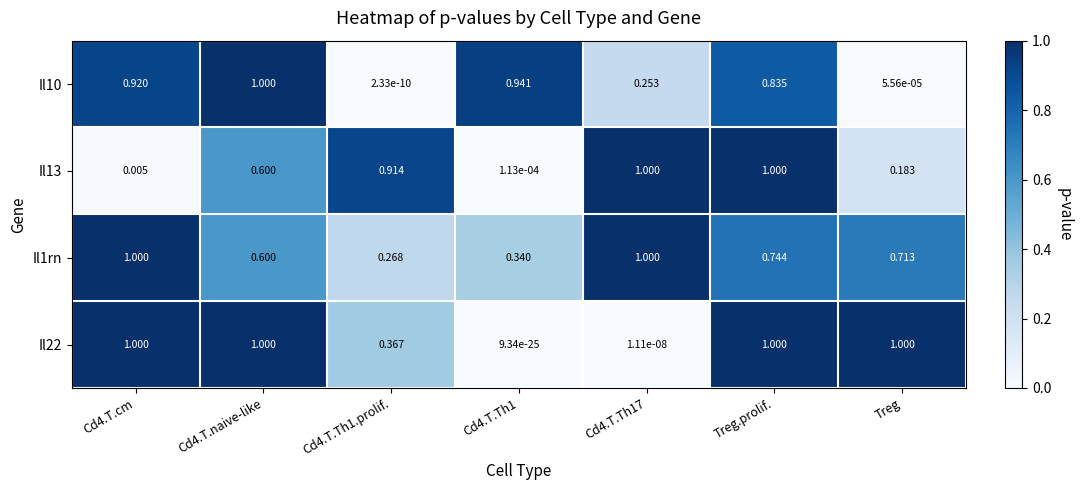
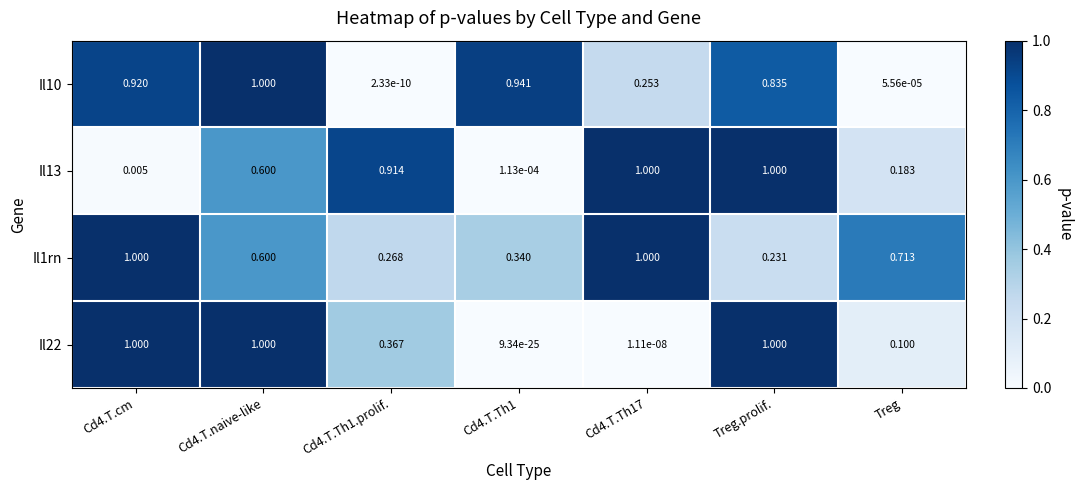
Il1rn, Treg.prolif.: 0.744 -> 0.231
Il22, Treg: 1.000 -> 0.100
